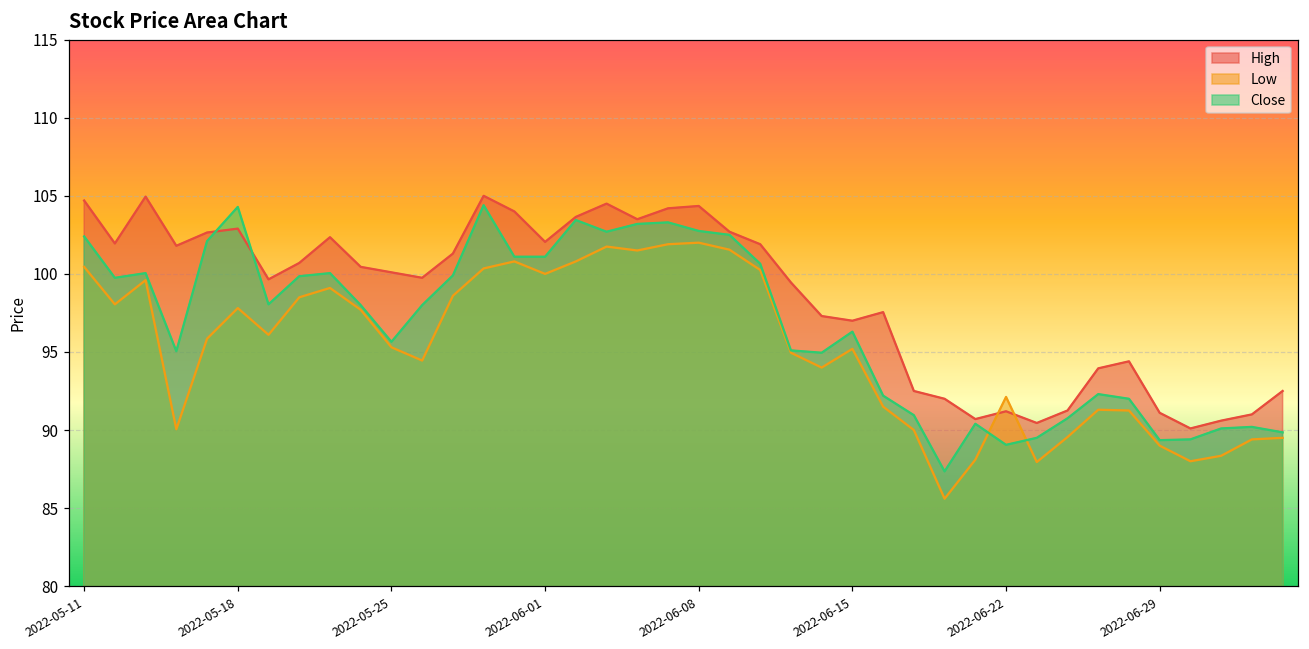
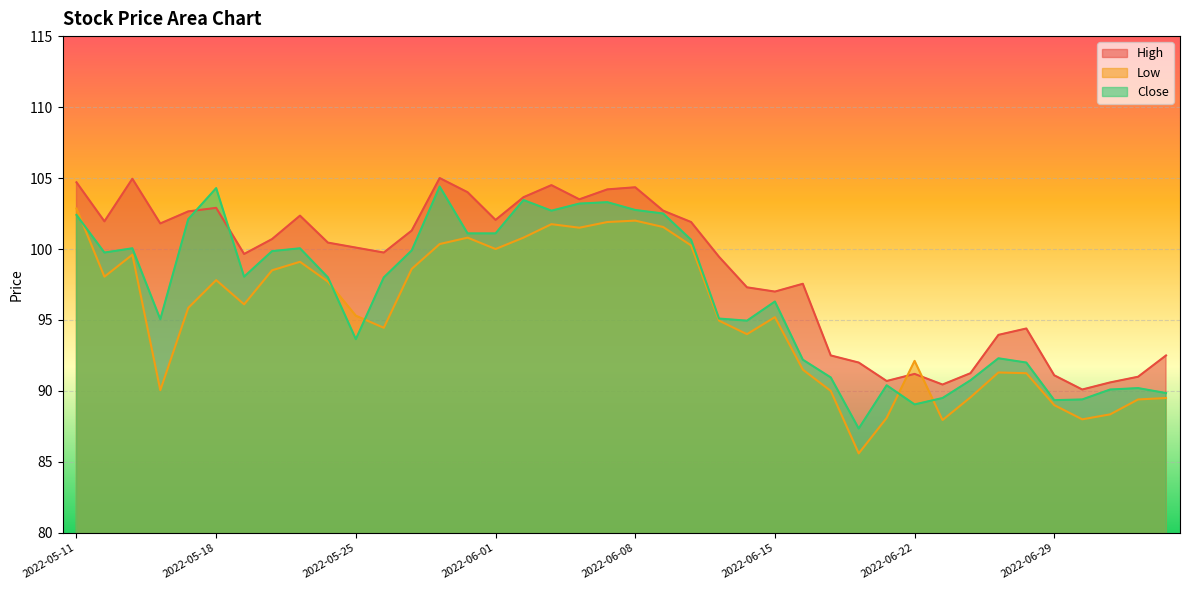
Low, 2022-05-11: 100.4 -> 102.9
Close, 2022-05-25: 95.7 -> 93.6
